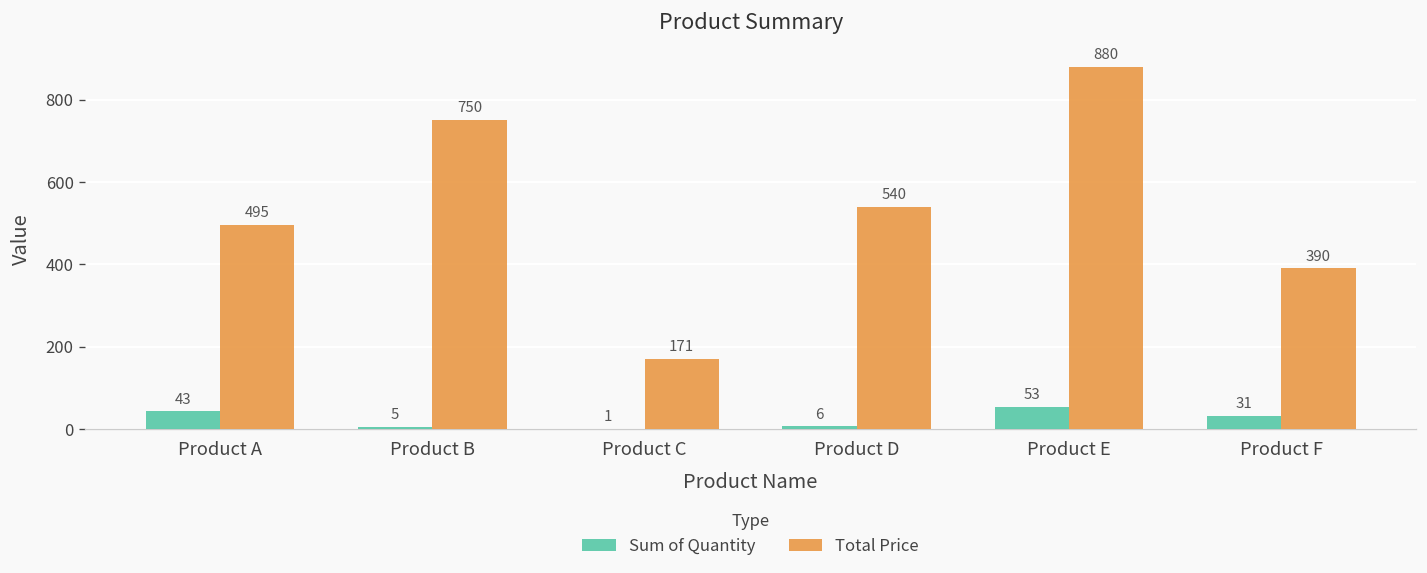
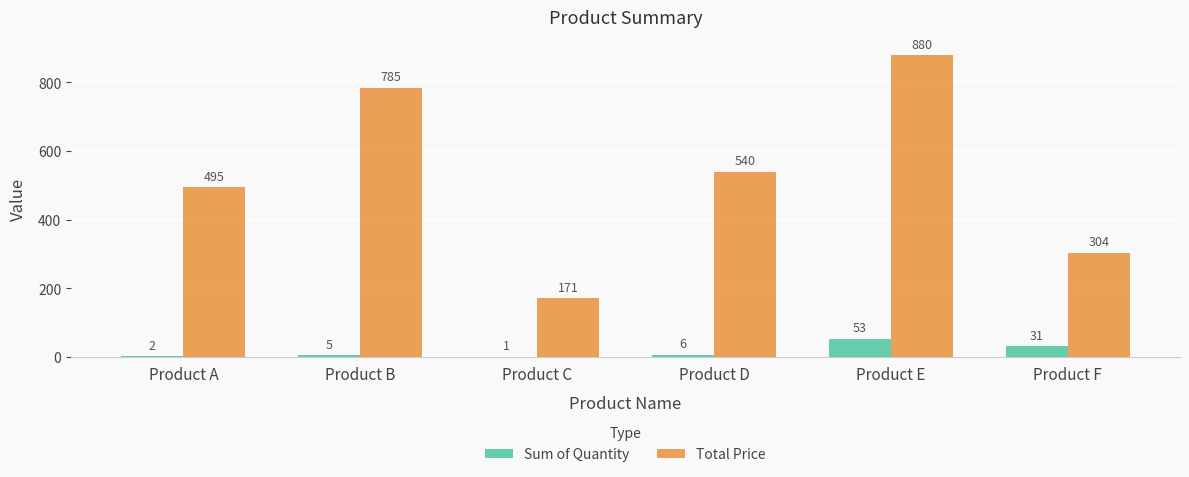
Sum of Quantity, Product A: 43 -> 2
Total Price, Product B: 750 -> 785
Total Price, Product F: 390 -> 304
